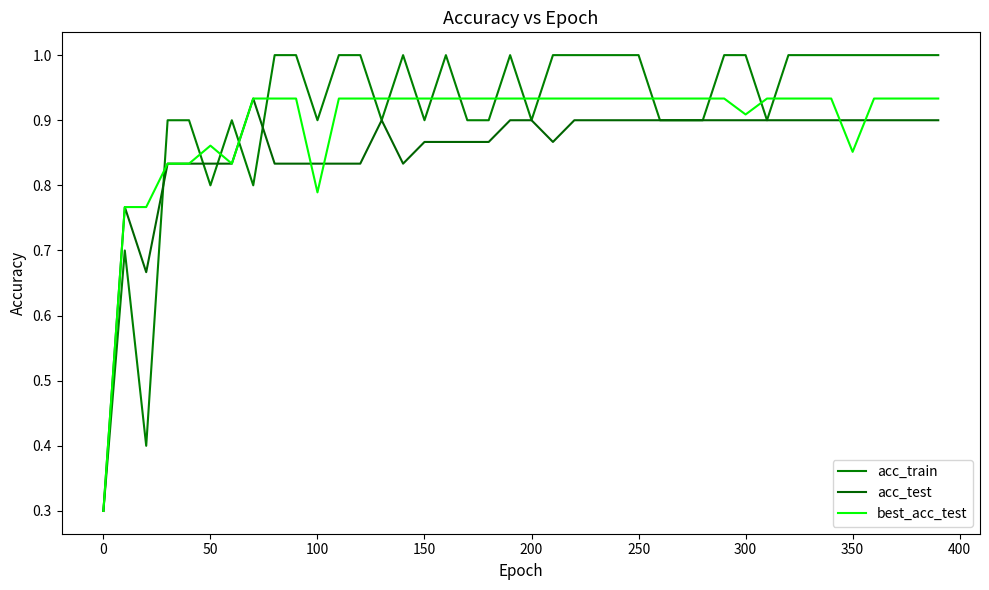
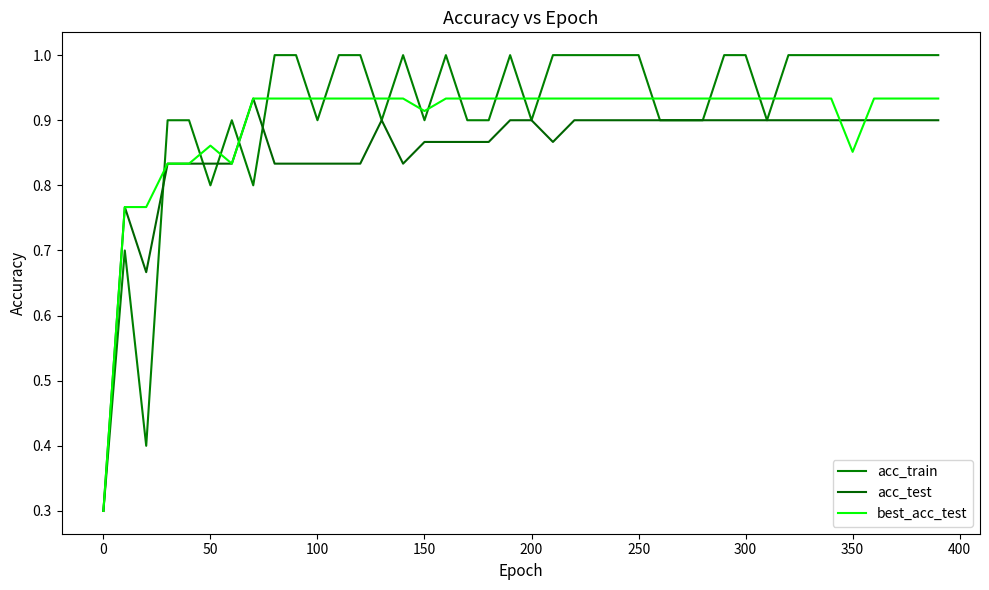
best_acc_test, 100: 0.79 -> 0.93
best_acc_test, 150: 0.93 -> 0.91
best_acc_test, 300: 0.91 -> 0.93
